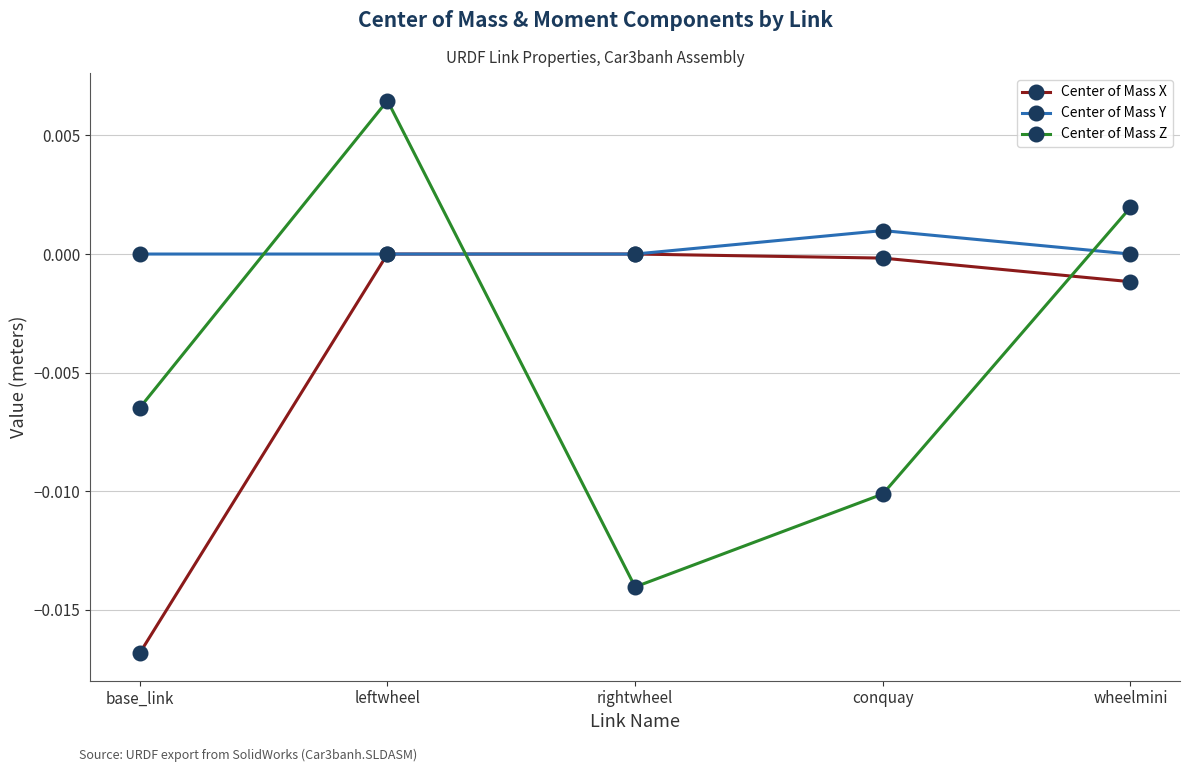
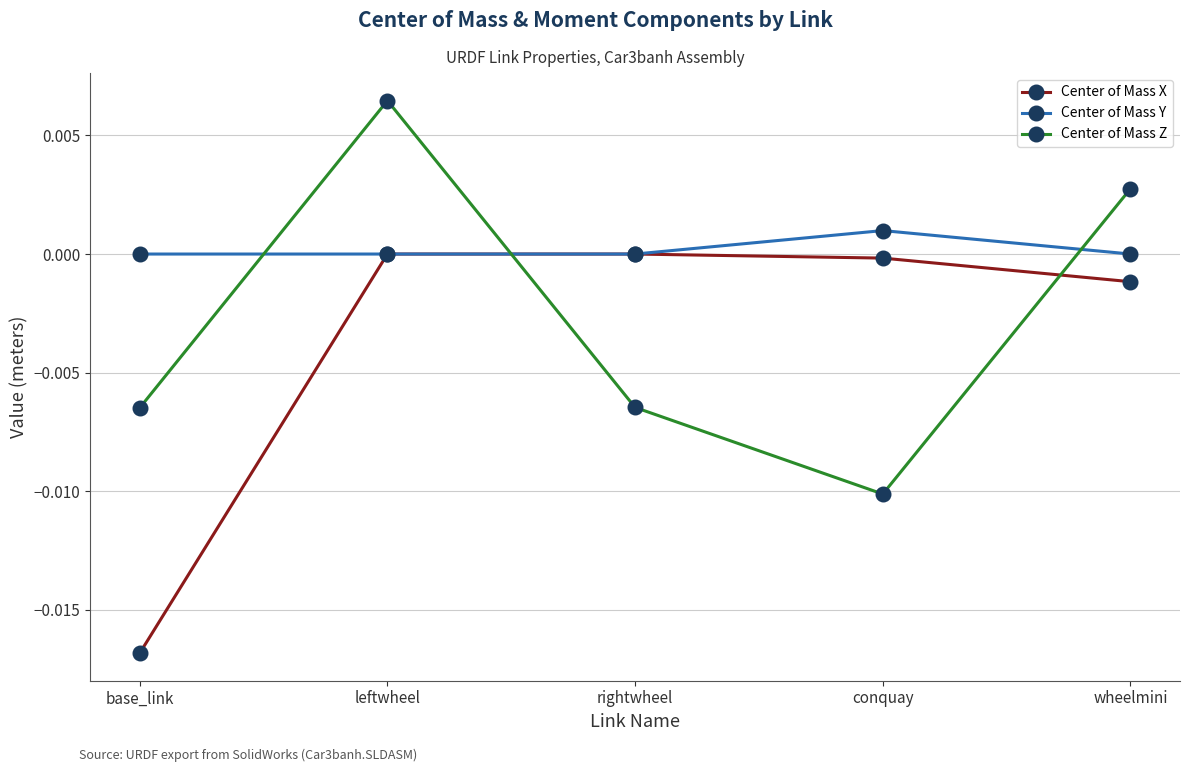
Center of Mass Z, rightwheel: -0.0140 -> -0.0065
Center of Mass Z, wheelmini: 0.0020 -> 0.0028
